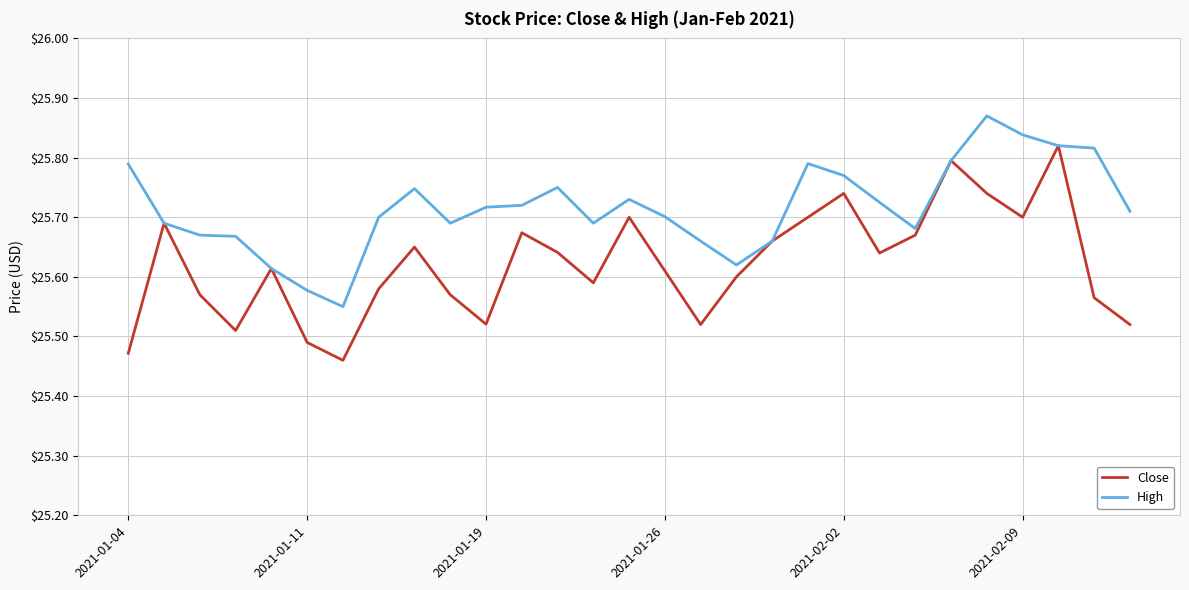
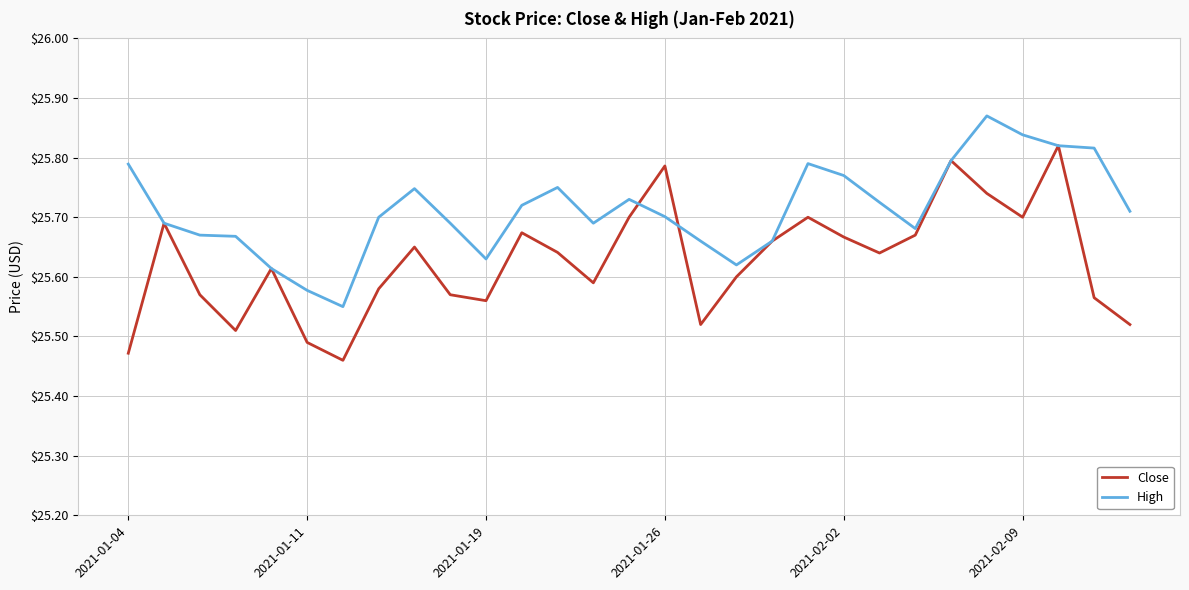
Close, 2021-01-19: $25.52 -> $25.56
High, 2021-01-19: $25.72 -> $25.63
Close, 2021-01-26: $25.61 -> $25.79
Close, 2021-02-02: $25.74 -> $25.67
